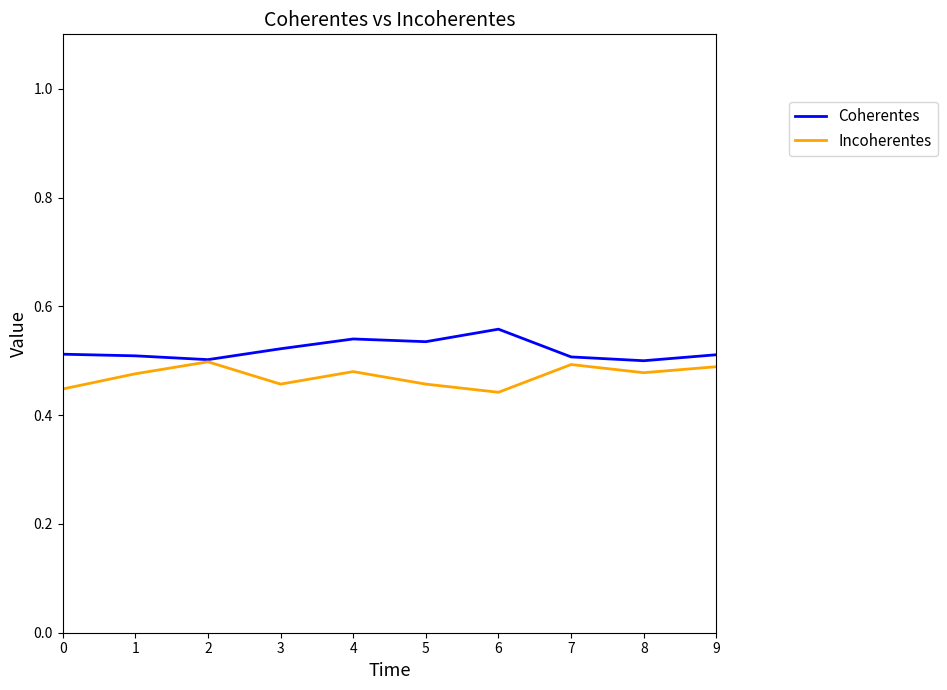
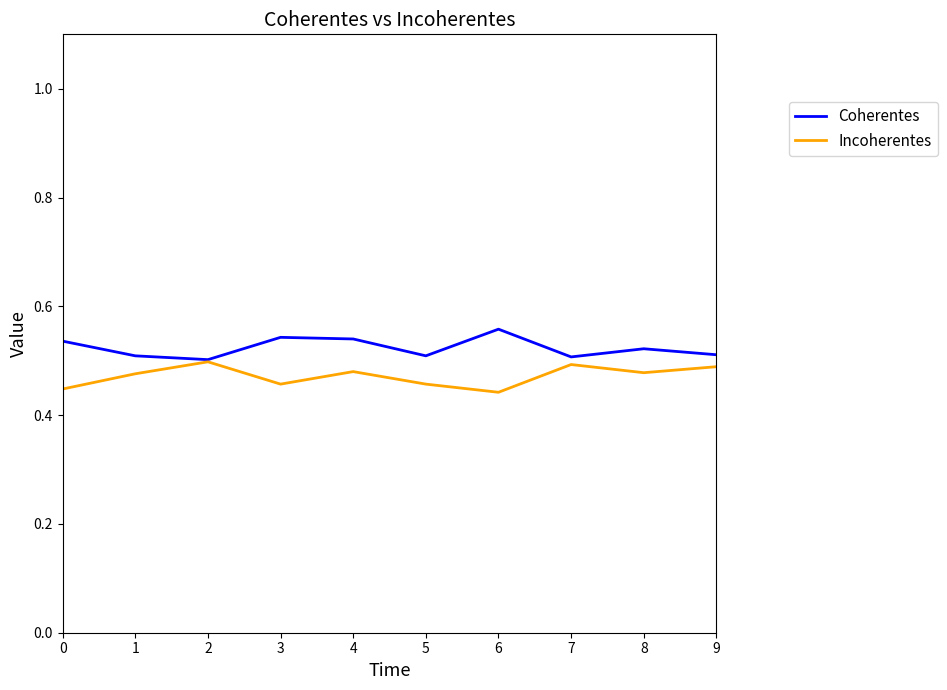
Coherentes, 0: 0.51 -> 0.54
Coherentes, 3: 0.52 -> 0.54
Coherentes, 5: 0.54 -> 0.51
Coherentes, 8: 0.50 -> 0.52
